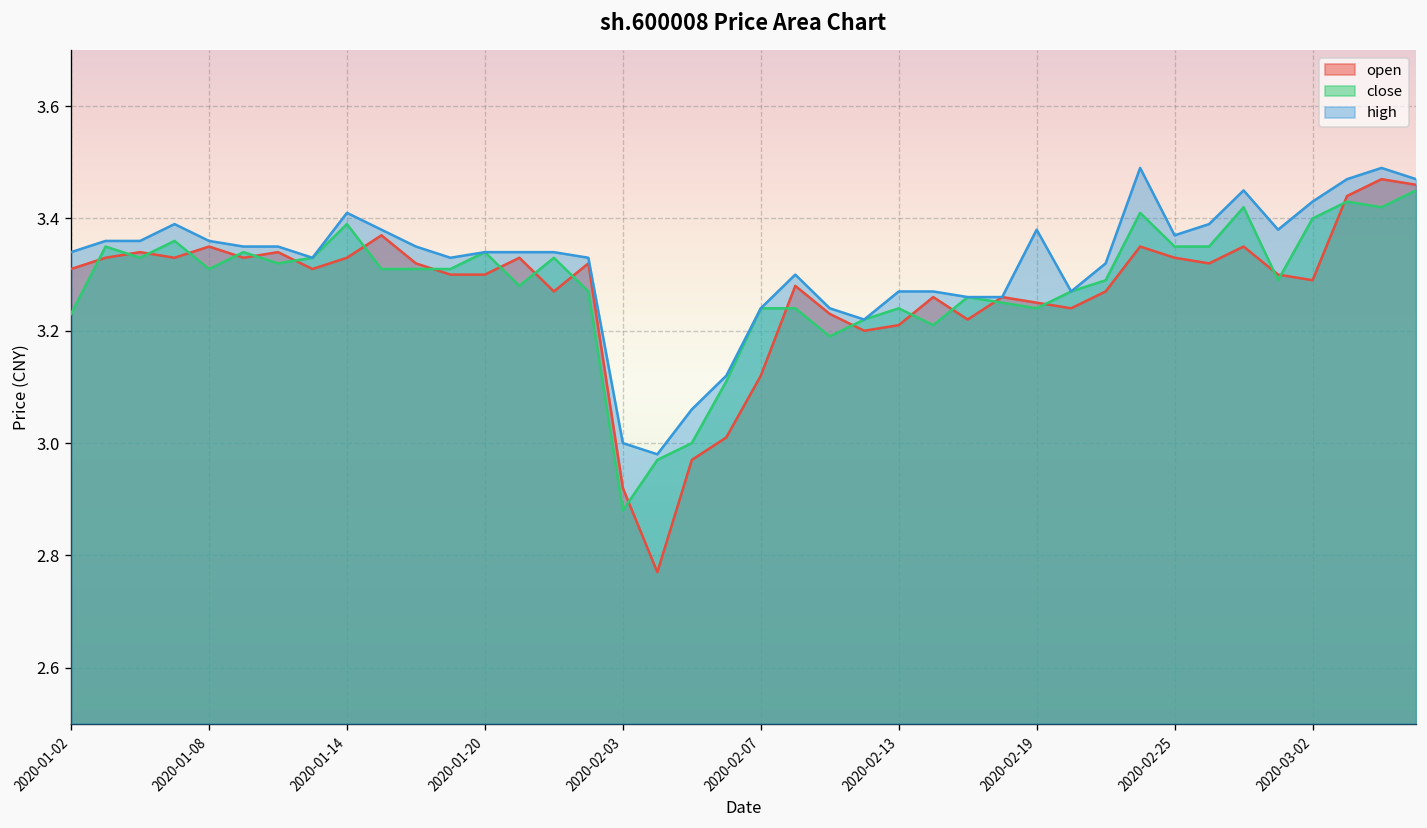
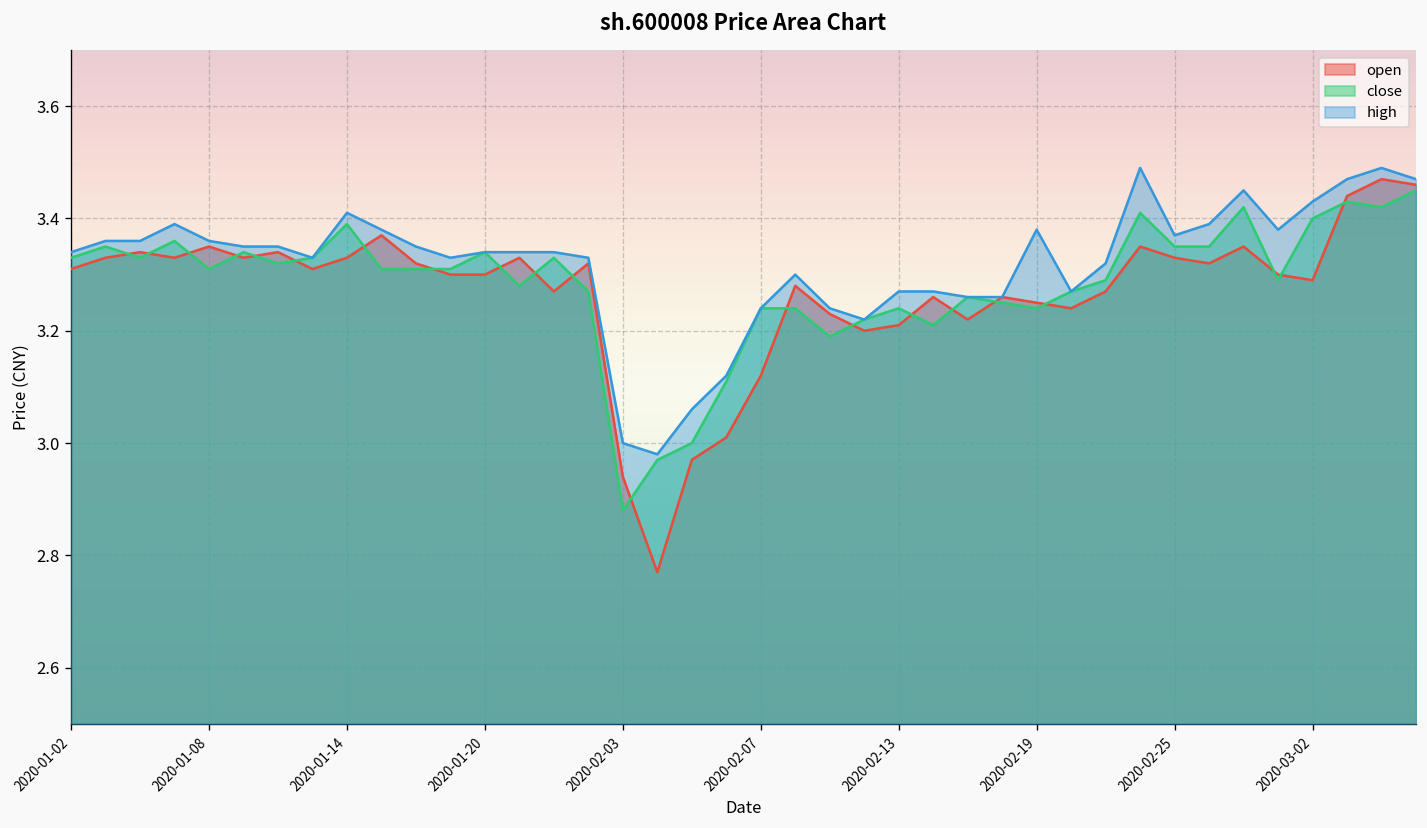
close, 2020-01-02: 3.23 -> 3.33
open, 2020-02-03: 2.92 -> 2.94
